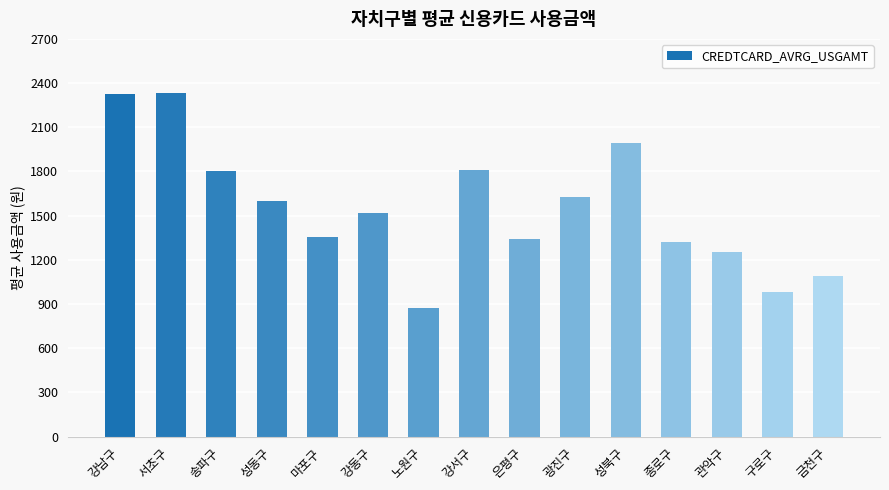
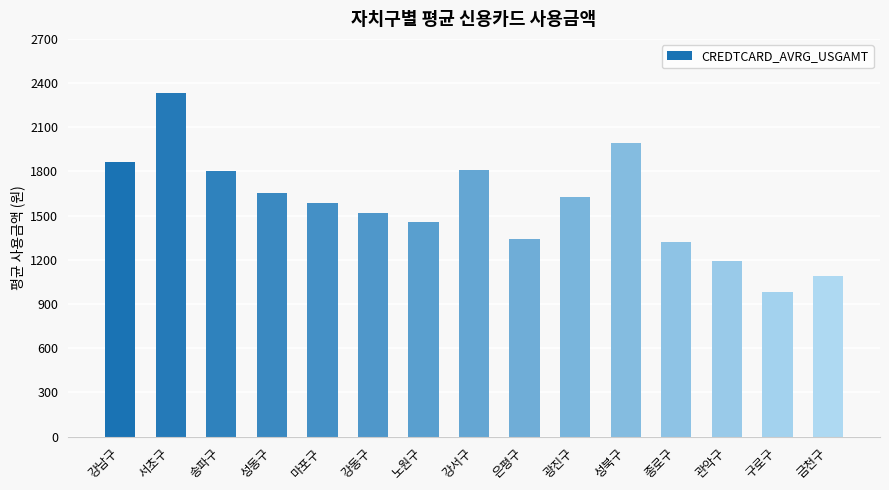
강남구: 2330 -> 1870
성동구: 1600 -> 1650
마포구: 1350 -> 1590
노원구: 870 -> 1460
관악구: 1250 -> 1190
